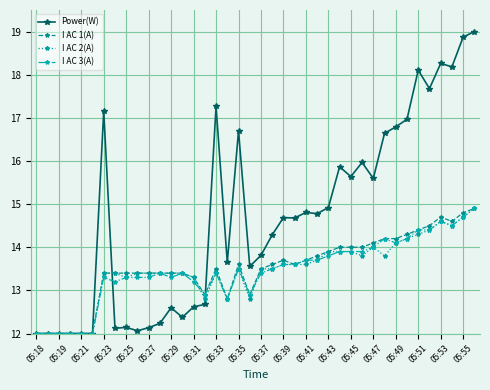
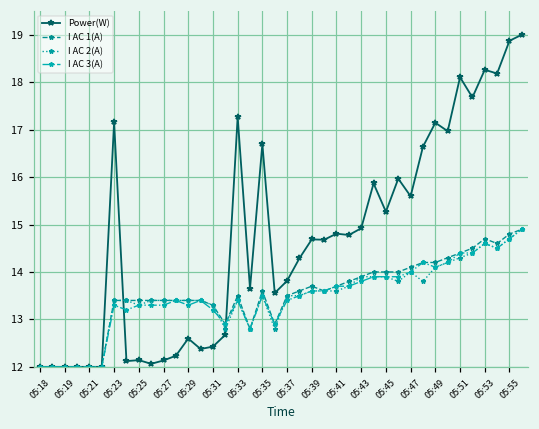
Power(W), 05:31: 12.6 -> 12.4
Power(W), 05:45: 15.6 -> 15.3
Power(W), 05:49: 16.8 -> 17.1
